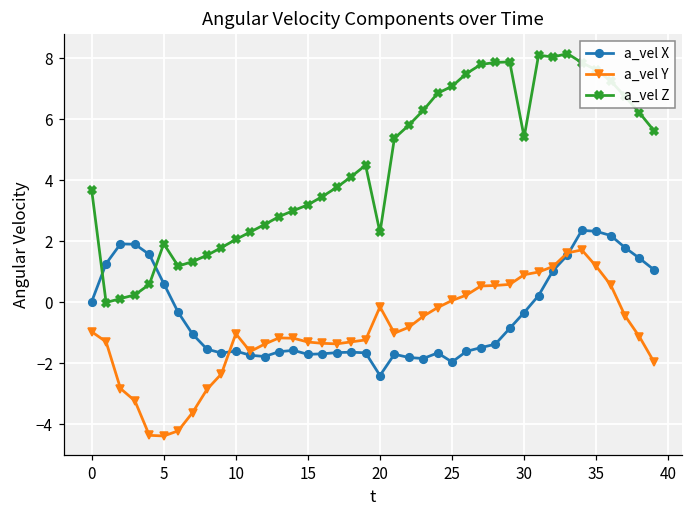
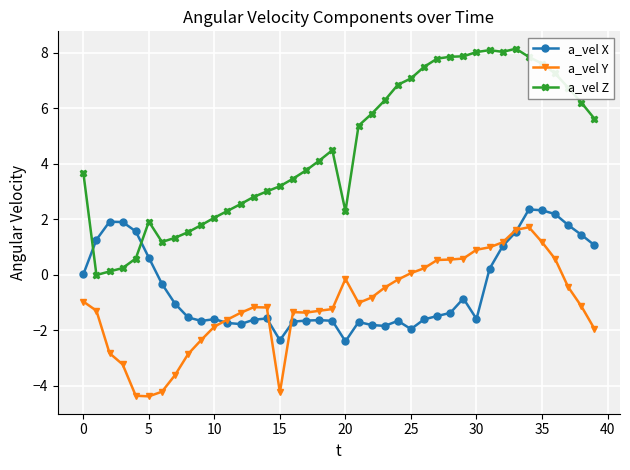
a_vel Y, 10: -1.0 -> -1.9
a_vel X, 15: -1.7 -> -2.4
a_vel Y, 15: -1.3 -> -4.2
a_vel X, 30: -0.3 -> -1.6
a_vel Z, 30: 5.4 -> 8.0
